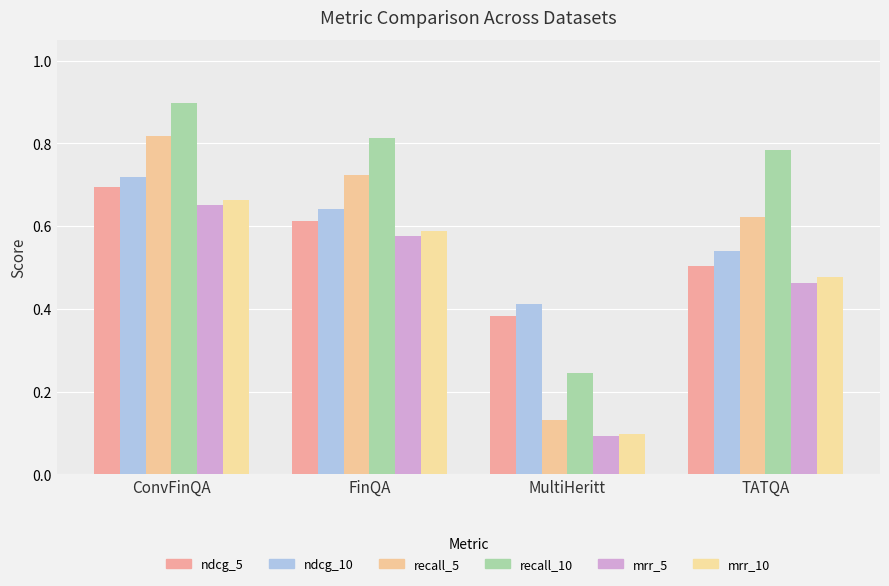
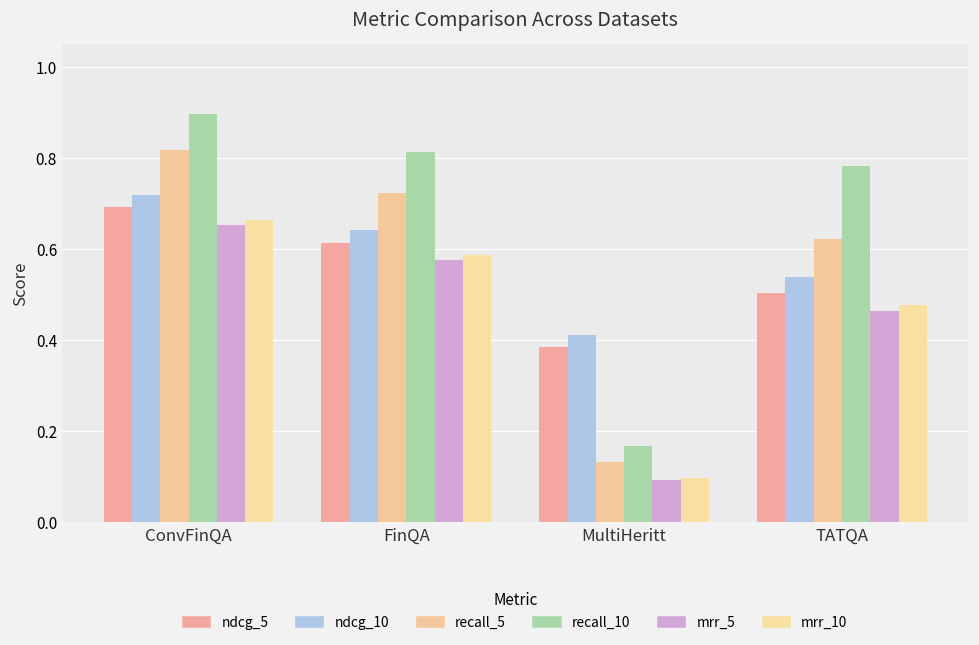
recall_10, MultiHeritt: 0.24 -> 0.17
